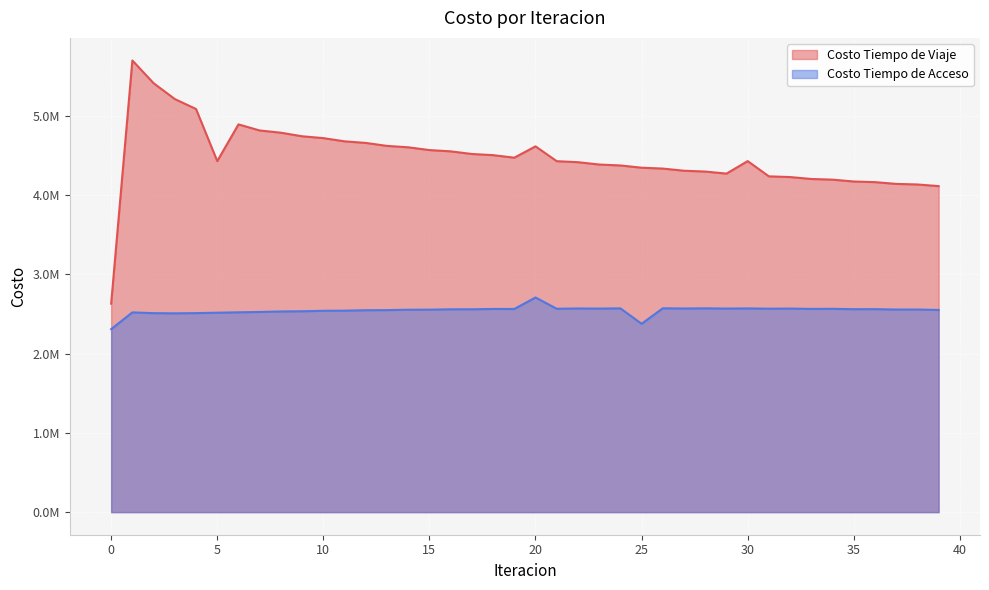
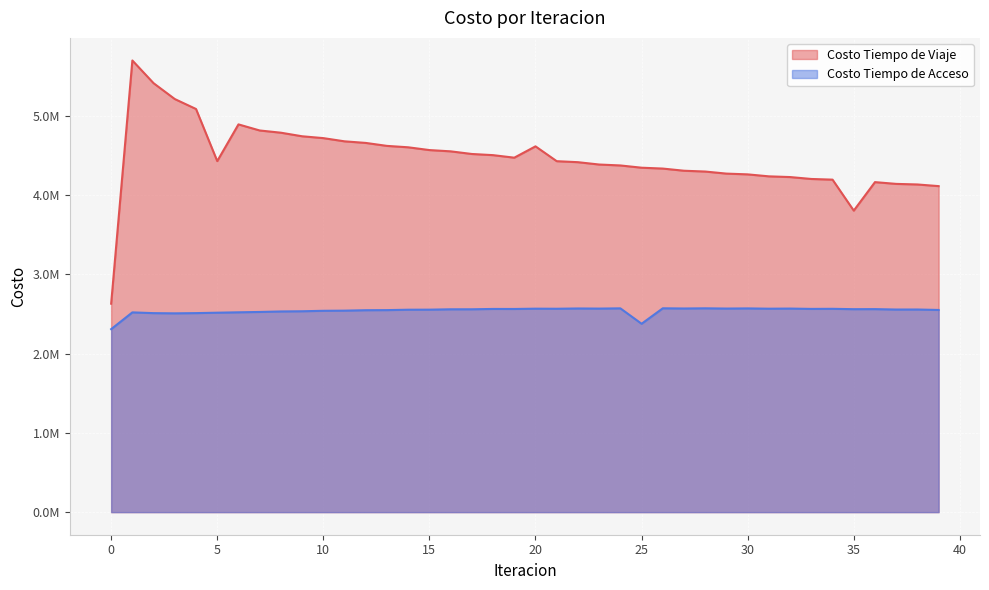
Costo Tiempo de Acceso, 20: 2700000 -> 2600000
Costo Tiempo de Viaje, 30: 4400000 -> 4300000
Costo Tiempo de Viaje, 35: 4200000 -> 3800000
